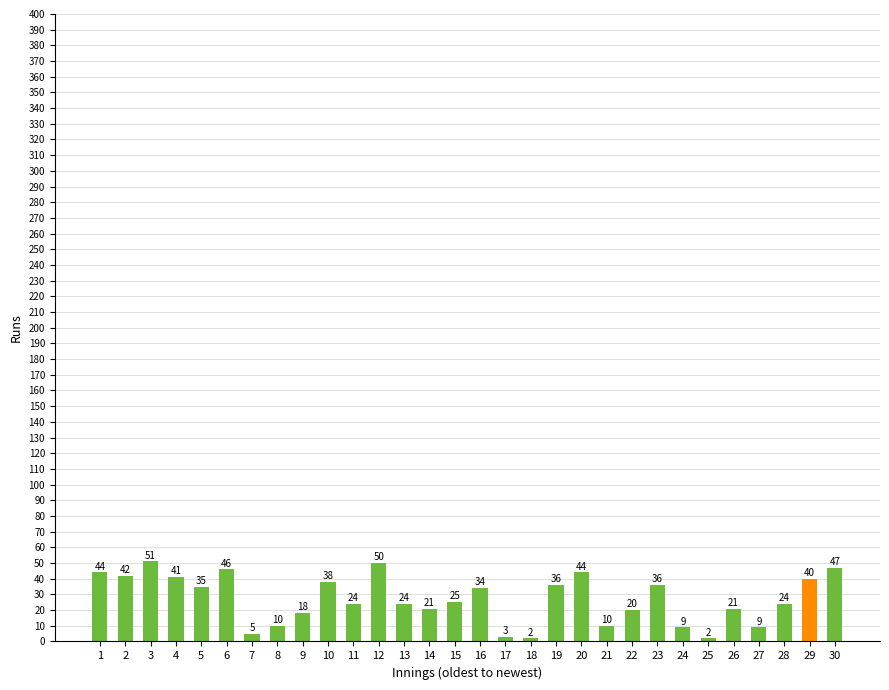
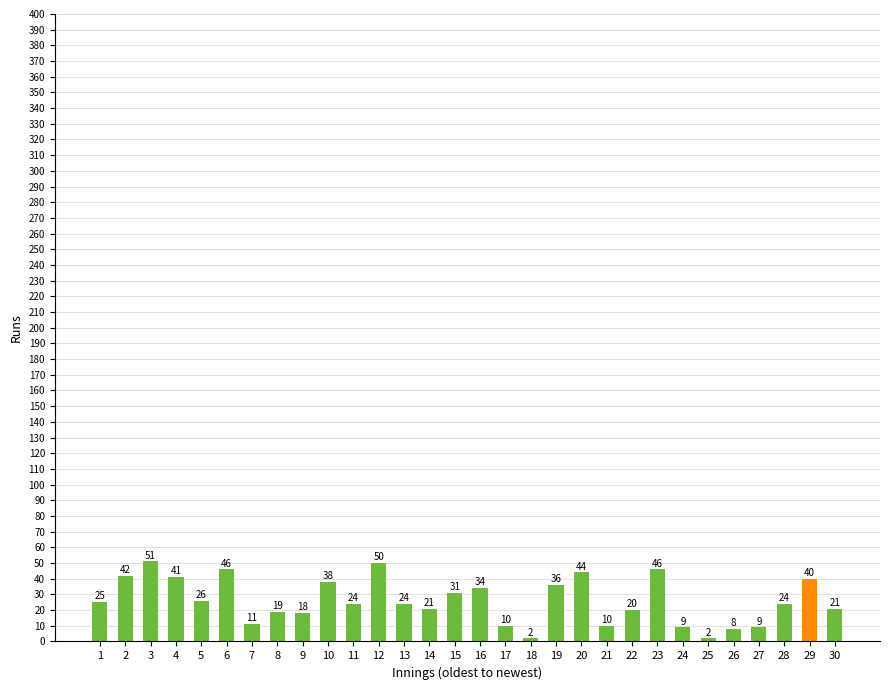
1: 44 -> 25
5: 35 -> 26
7: 5 -> 11
8: 10 -> 19
15: 25 -> 31
17: 3 -> 10
23: 36 -> 46
26: 21 -> 8
30: 47 -> 21
